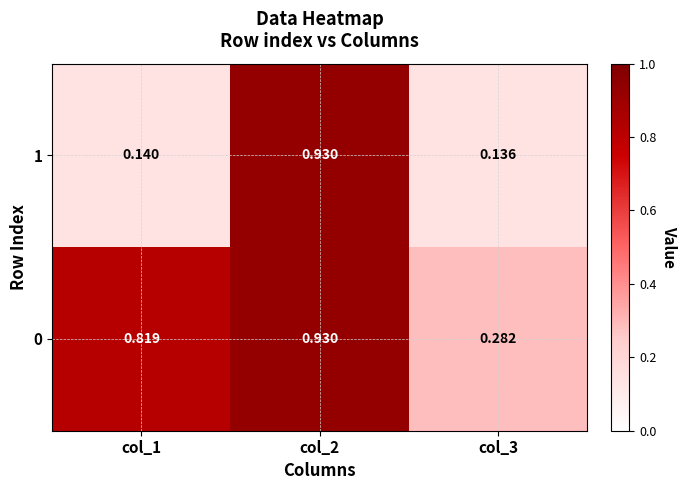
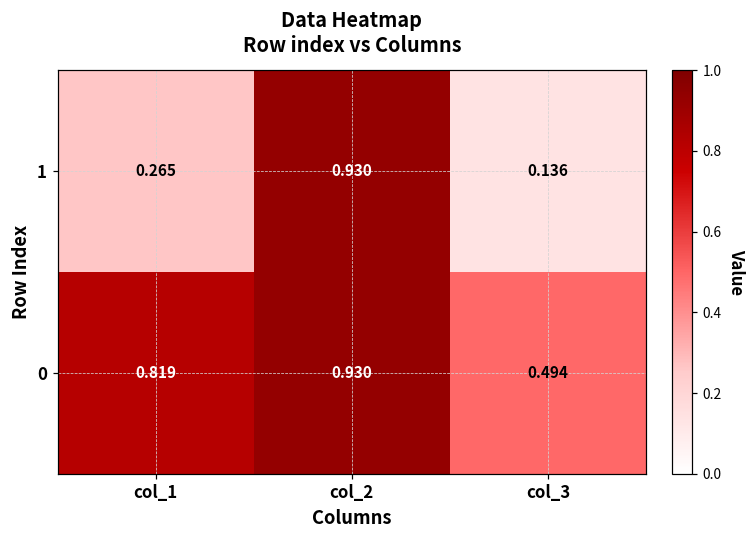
1, col_1: 0.140 -> 0.265
0, col_3: 0.282 -> 0.494
